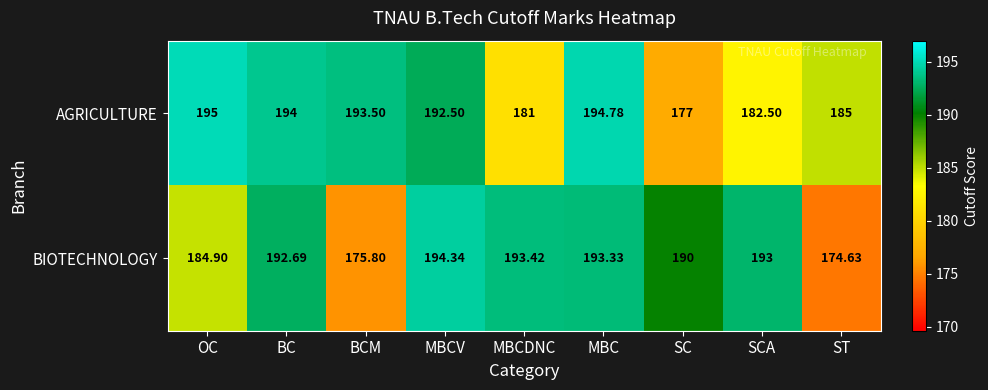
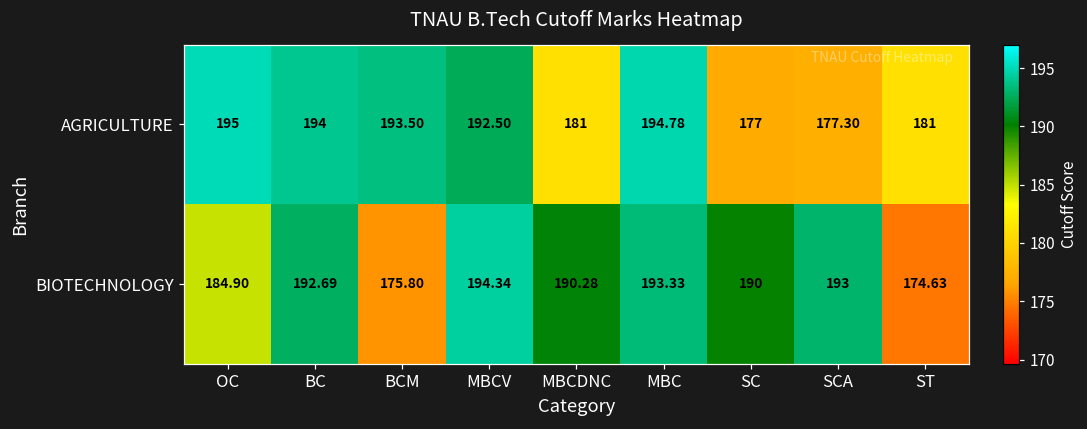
AGRICULTURE, SCA: 182.50 -> 177.30
AGRICULTURE, ST: 185 -> 181
BIOTECHNOLOGY, MBCDNC: 193.42 -> 190.28
